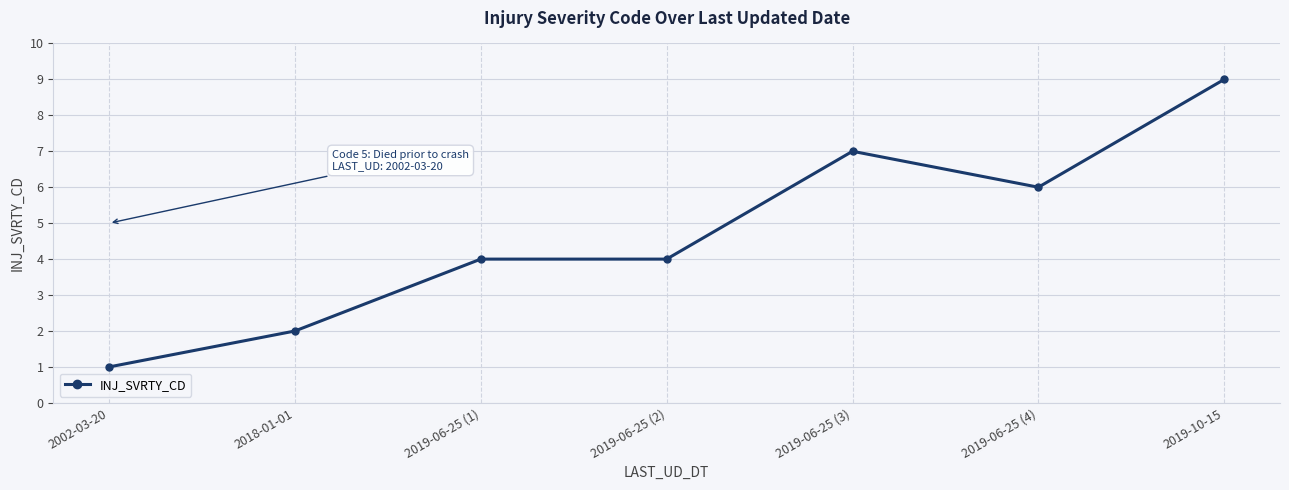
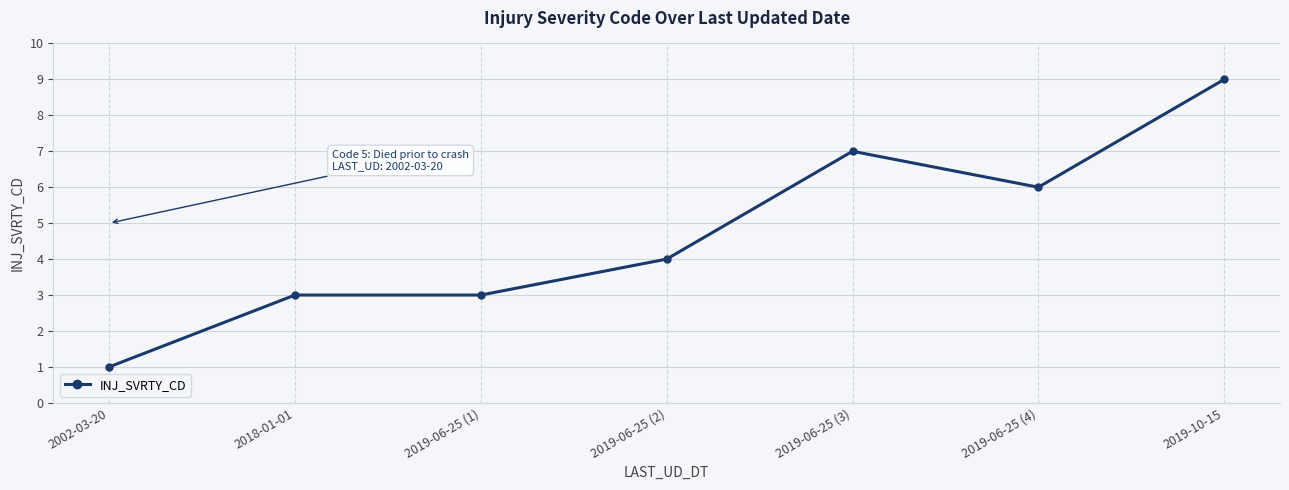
2018-01-01: 2 -> 3
2019-06-25 (1): 4 -> 3
